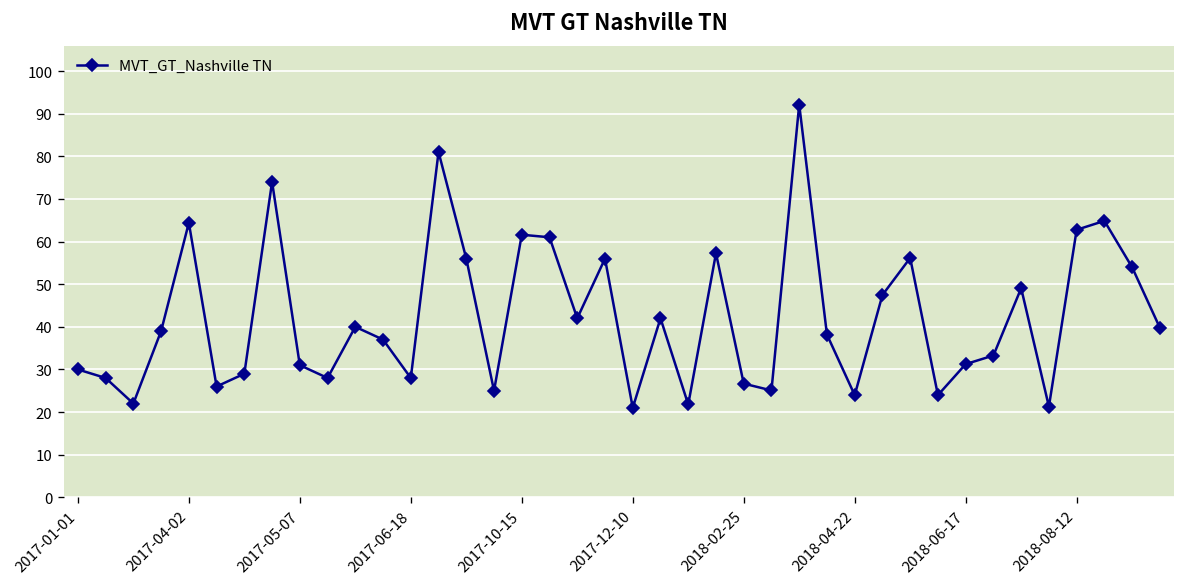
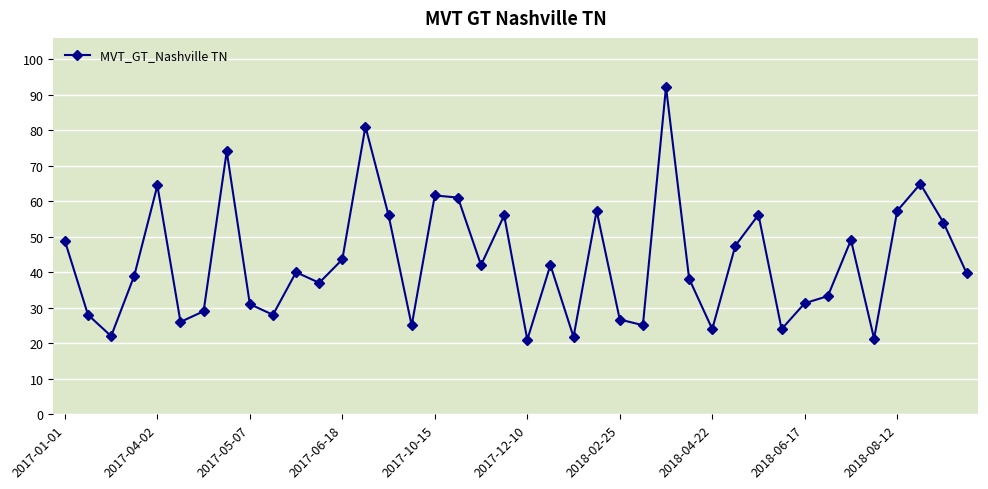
2017-01-01: 30 -> 49
2017-06-18: 28 -> 44
2018-08-12: 63 -> 57
